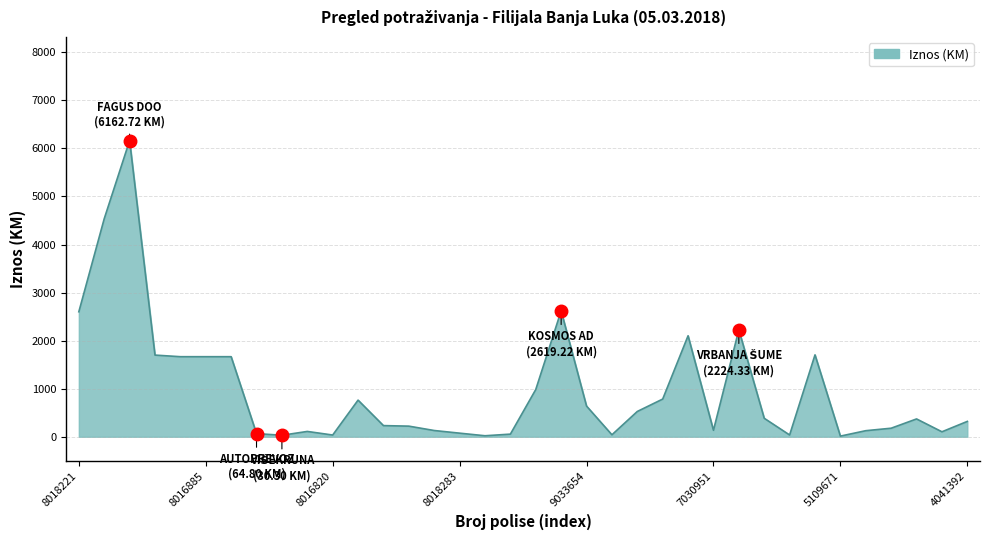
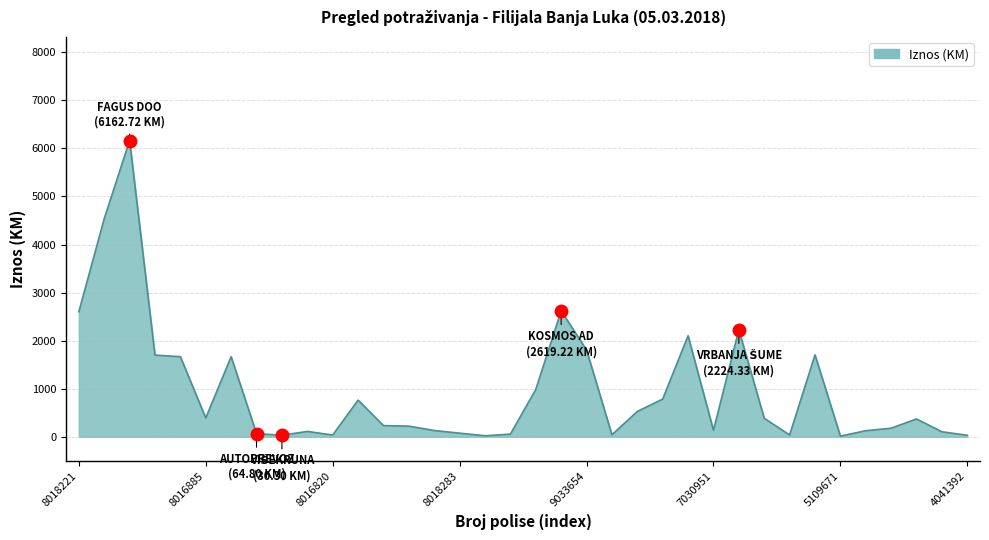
Iznos (KM), 8016885: 1700 -> 400
Iznos (KM), 9033654: 600 -> 1800
Iznos (KM), 4041392: 300 -> 0
